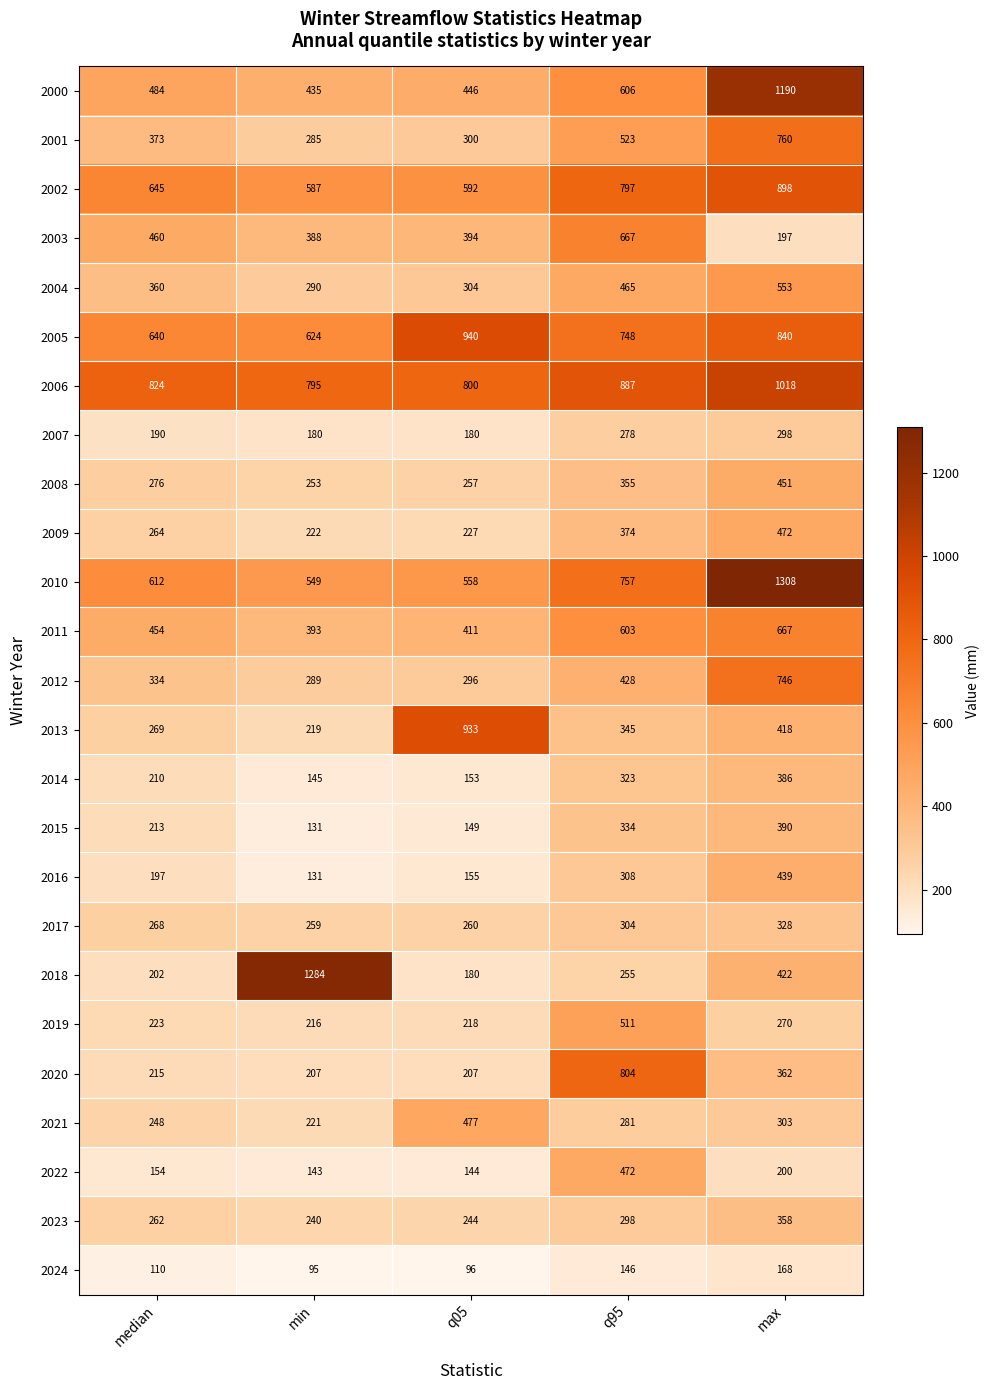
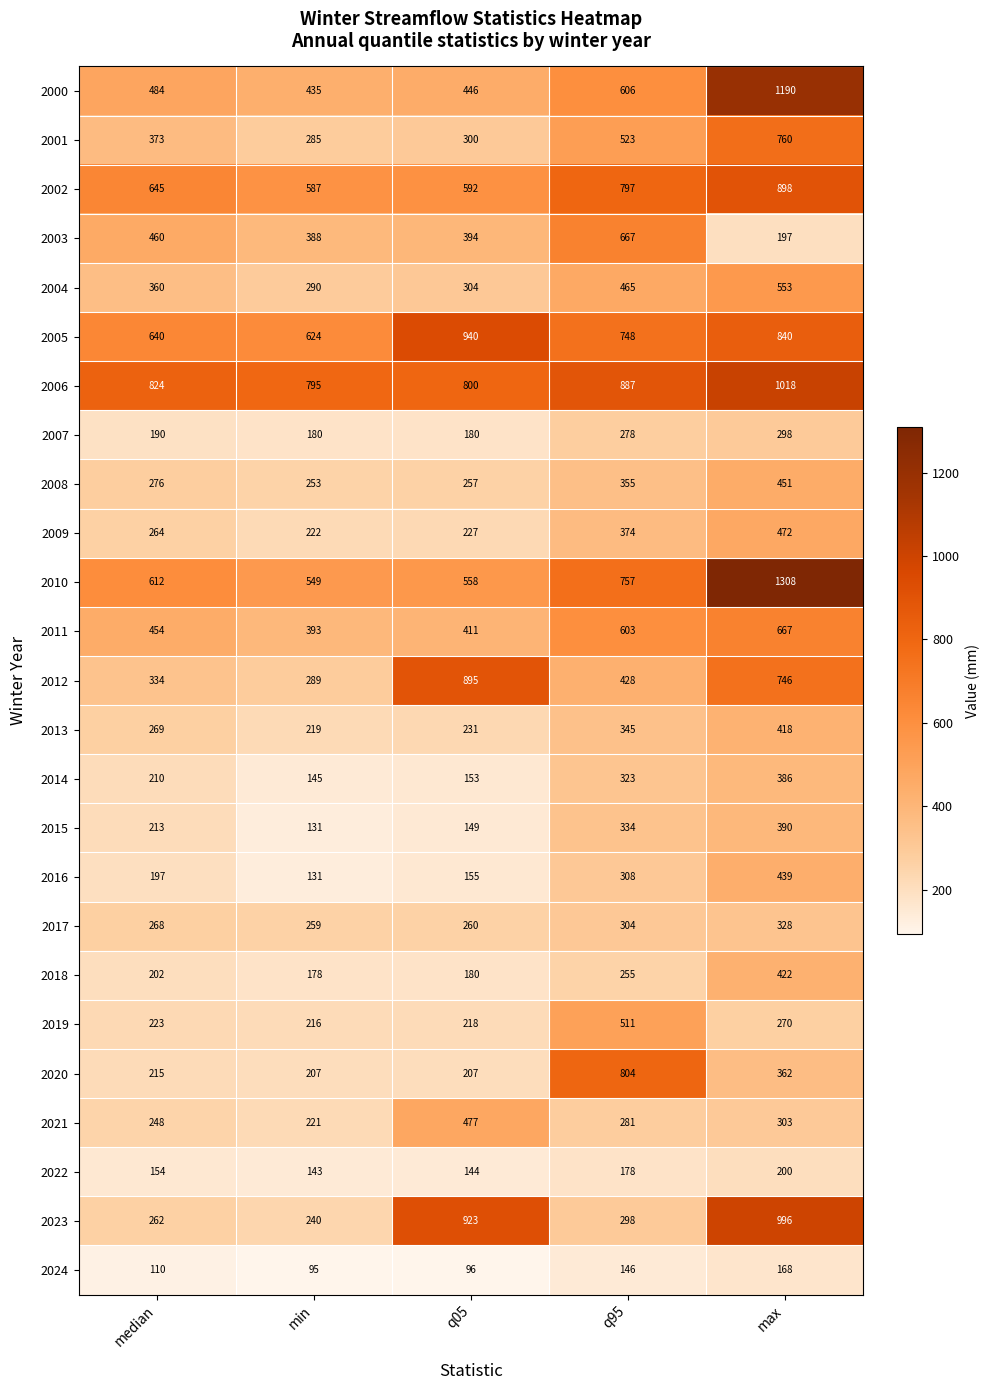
2012, q05: 296 -> 895
2013, q05: 933 -> 231
2018, min: 1284 -> 178
2022, q95: 472 -> 178
2023, q05: 244 -> 923
2023, max: 358 -> 996
